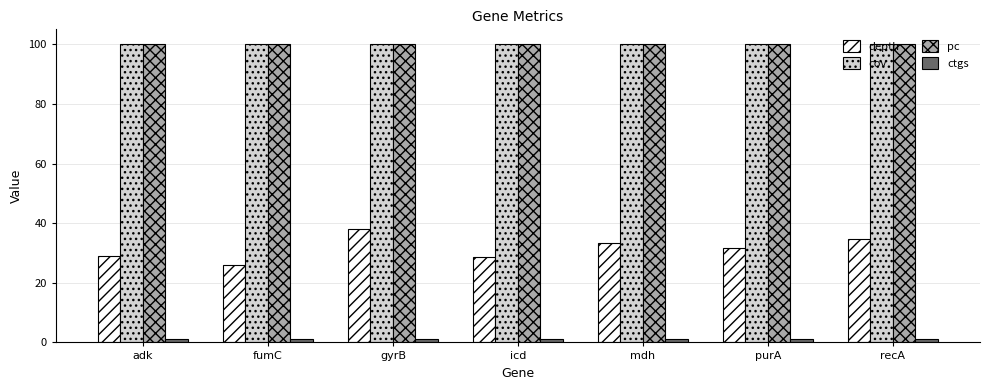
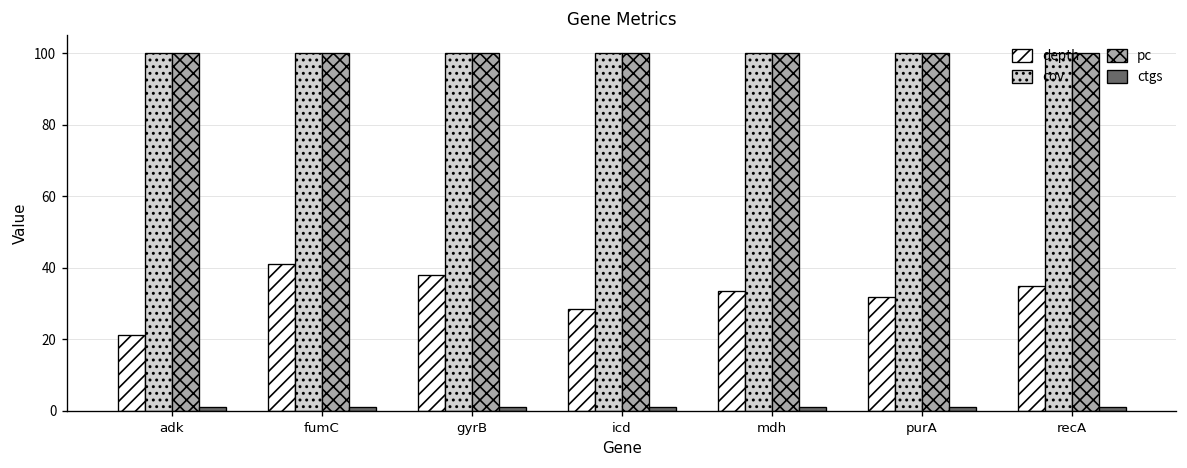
depth, adk: 29 -> 21
depth, fumC: 26 -> 41
